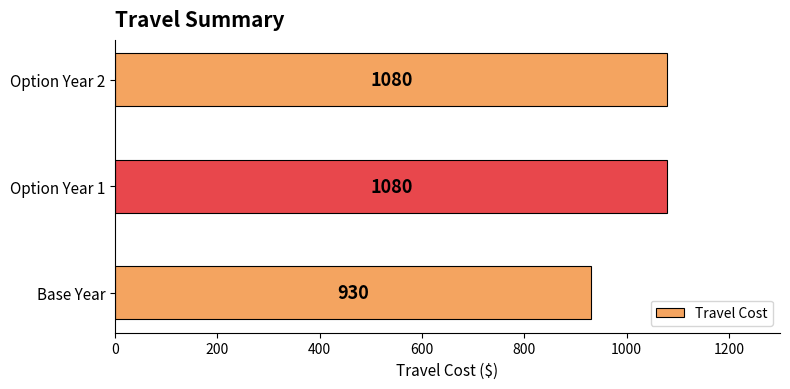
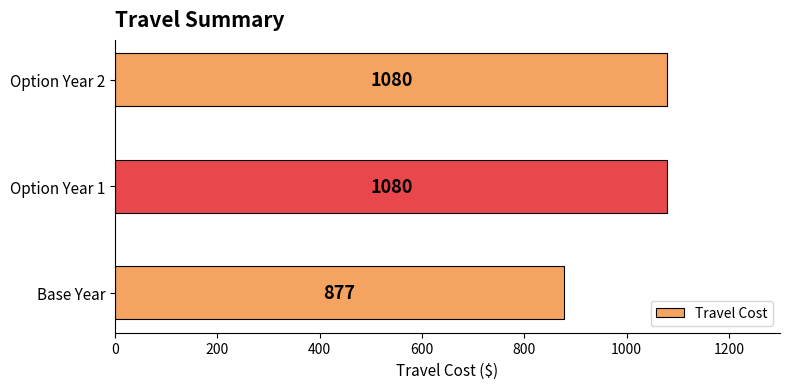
Base Year: 930 -> 877
